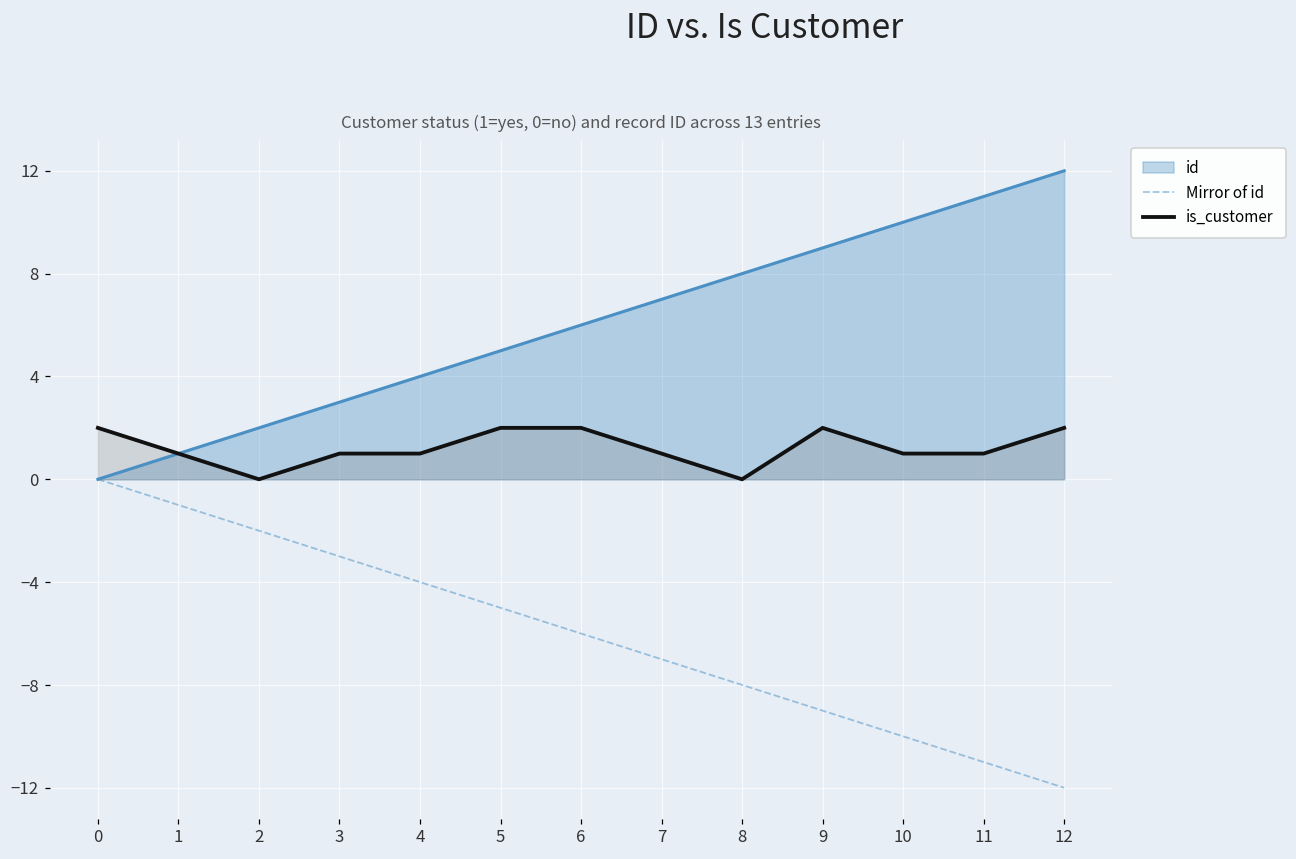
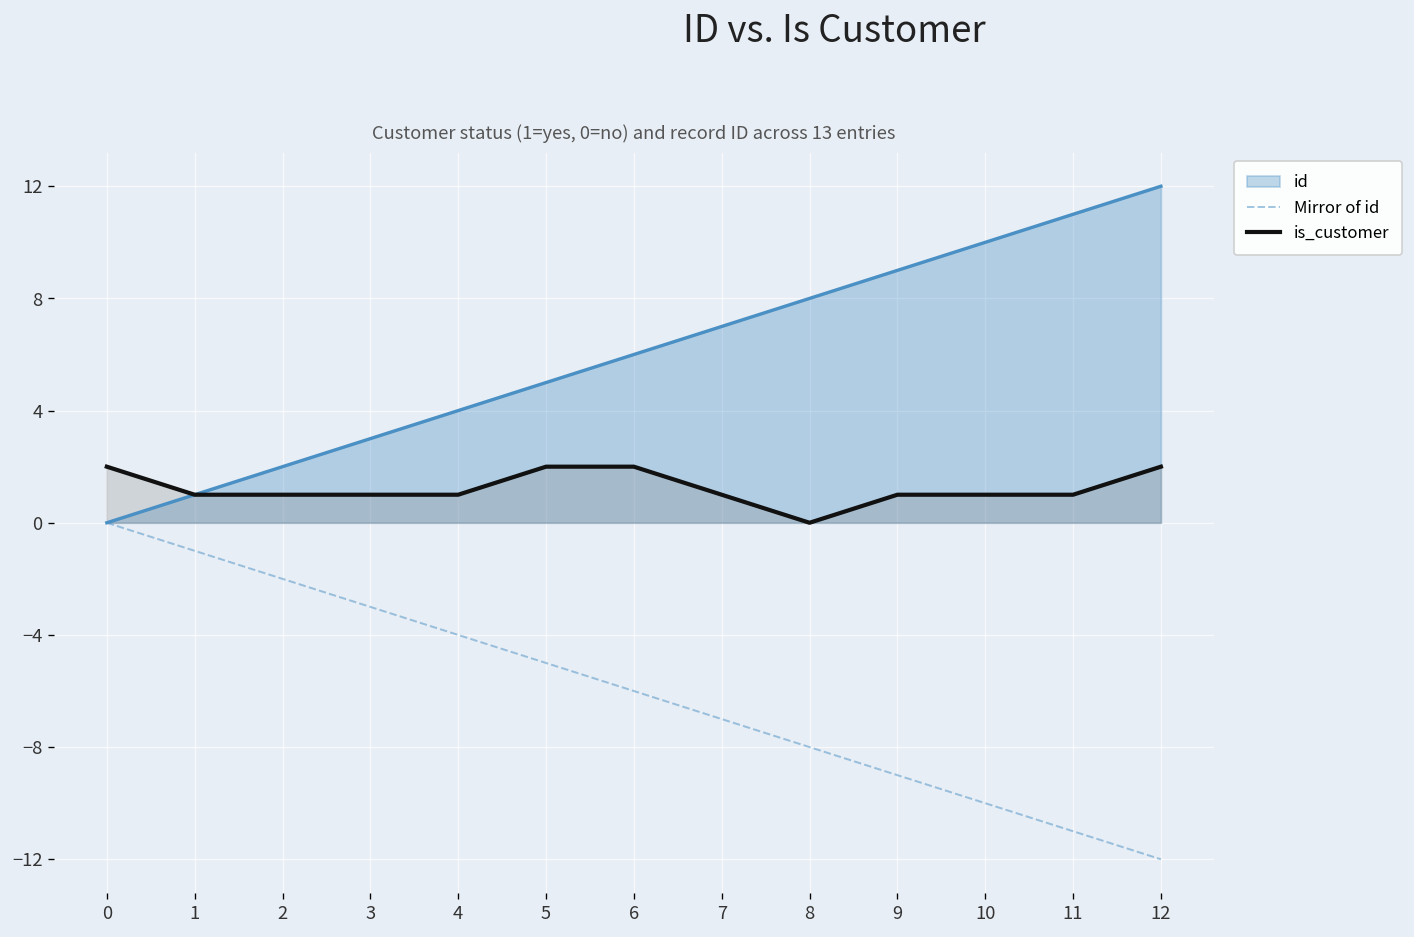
is_customer, 2: 0 -> 1
is_customer, 9: 2 -> 1
